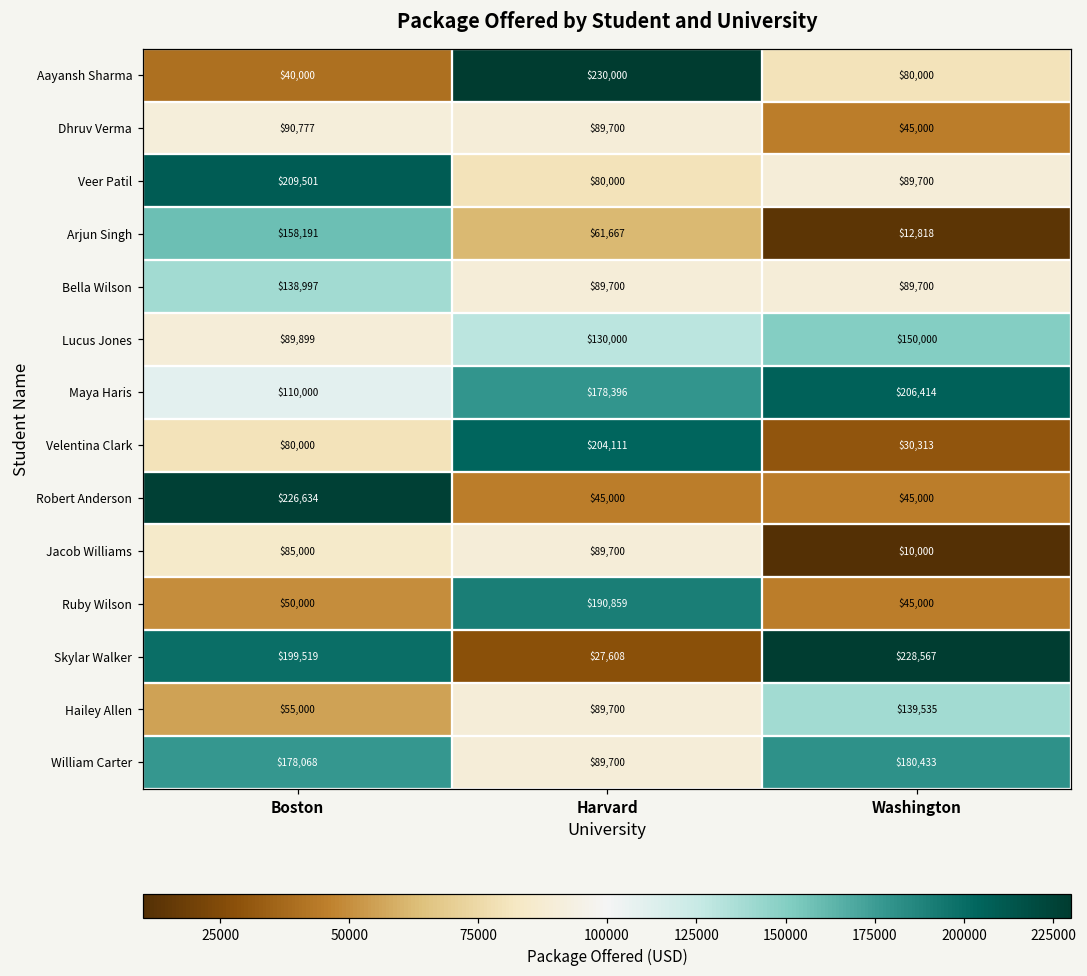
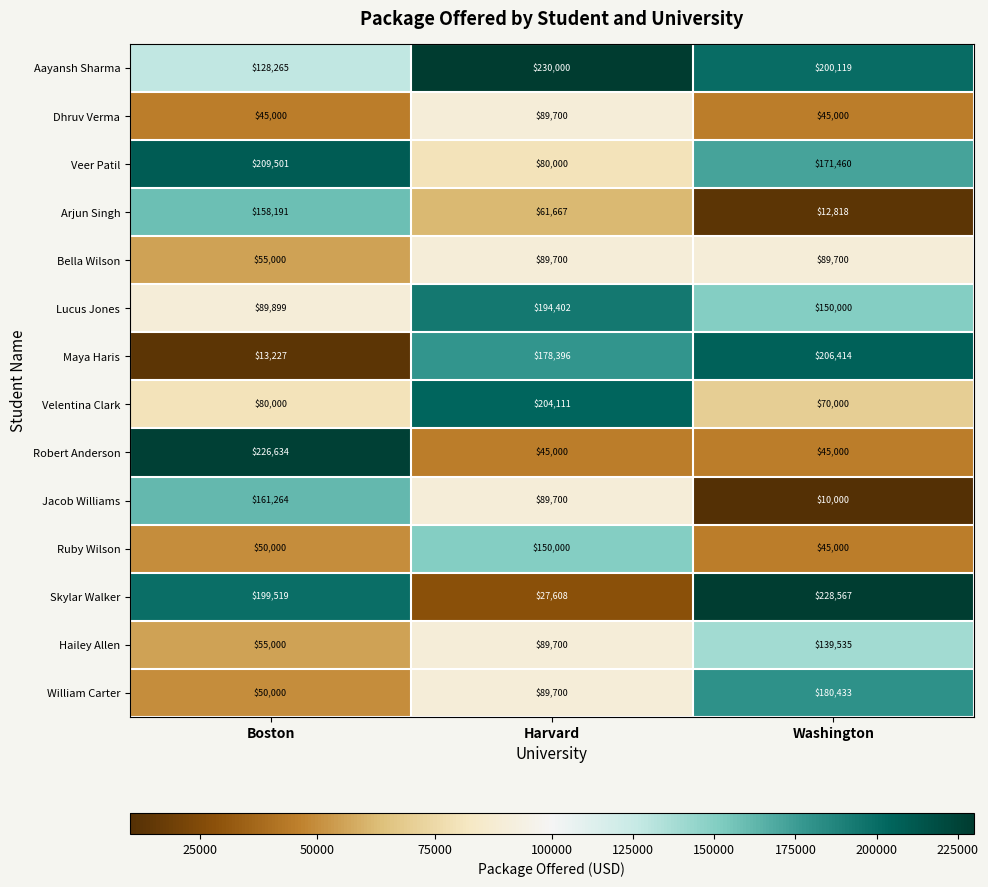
Aayansh Sharma, Boston: $40,000 -> $128,265
Aayansh Sharma, Washington: $80,000 -> $200,119
Dhruv Verma, Boston: $90,777 -> $45,000
Veer Patil, Washington: $89,700 -> $171,460
Bella Wilson, Boston: $138,997 -> $55,000
Lucus Jones, Harvard: $130,000 -> $194,402
Maya Haris, Boston: $110,000 -> $13,227
Velentina Clark, Washington: $30,313 -> $70,000
Jacob Williams, Boston: $85,000 -> $161,264
Ruby Wilson, Harvard: $190,859 -> $150,000
William Carter, Boston: $178,068 -> $50,000
